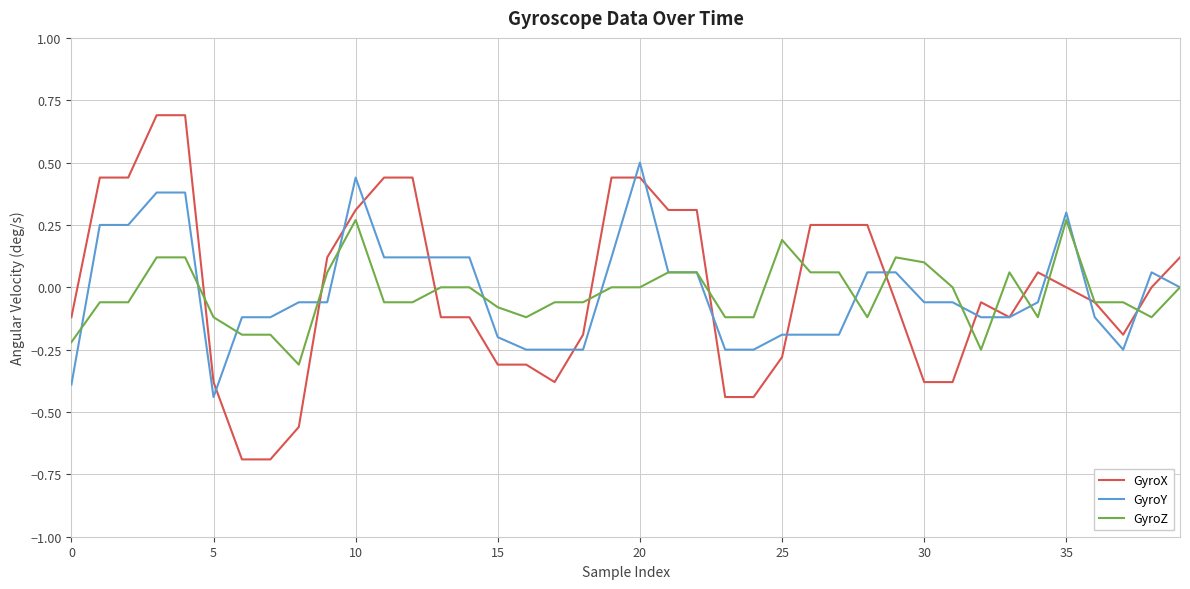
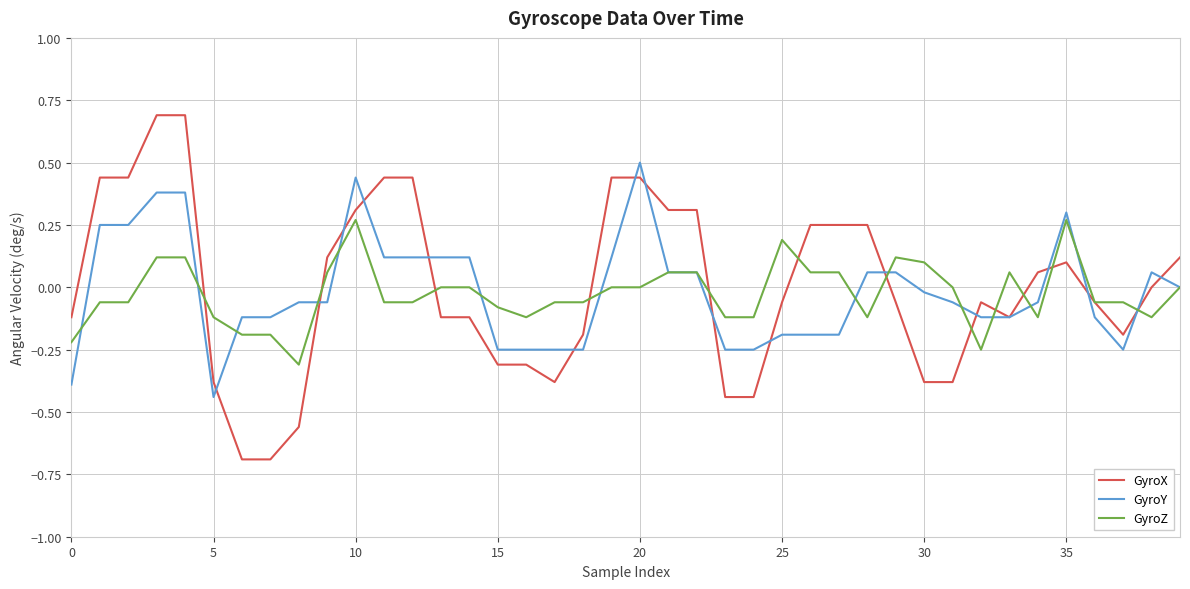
GyroY, 15: -0.20 -> -0.25
GyroX, 25: -0.28 -> -0.06
GyroY, 30: -0.06 -> -0.02
GyroX, 35: 0.0 -> 0.1
